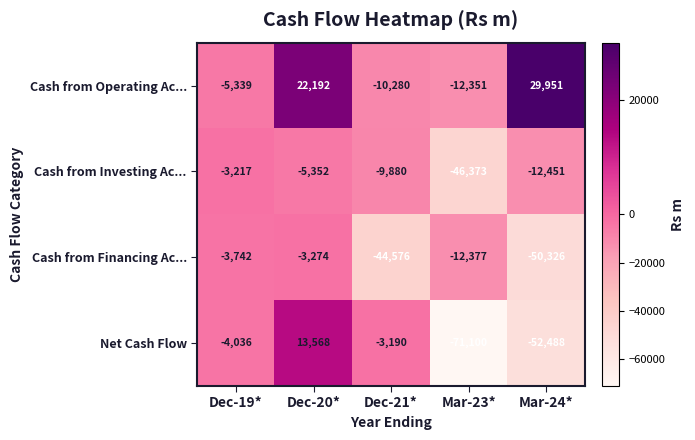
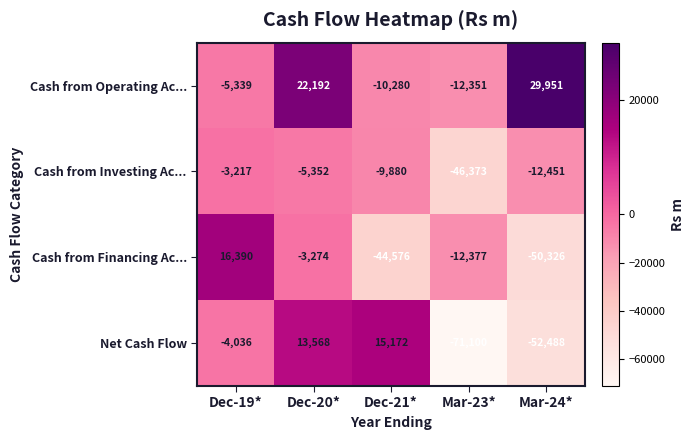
Cash from Financing Ac..., Dec-19*: -3,742 -> 16,390
Net Cash Flow, Dec-21*: -3,190 -> 15,172
